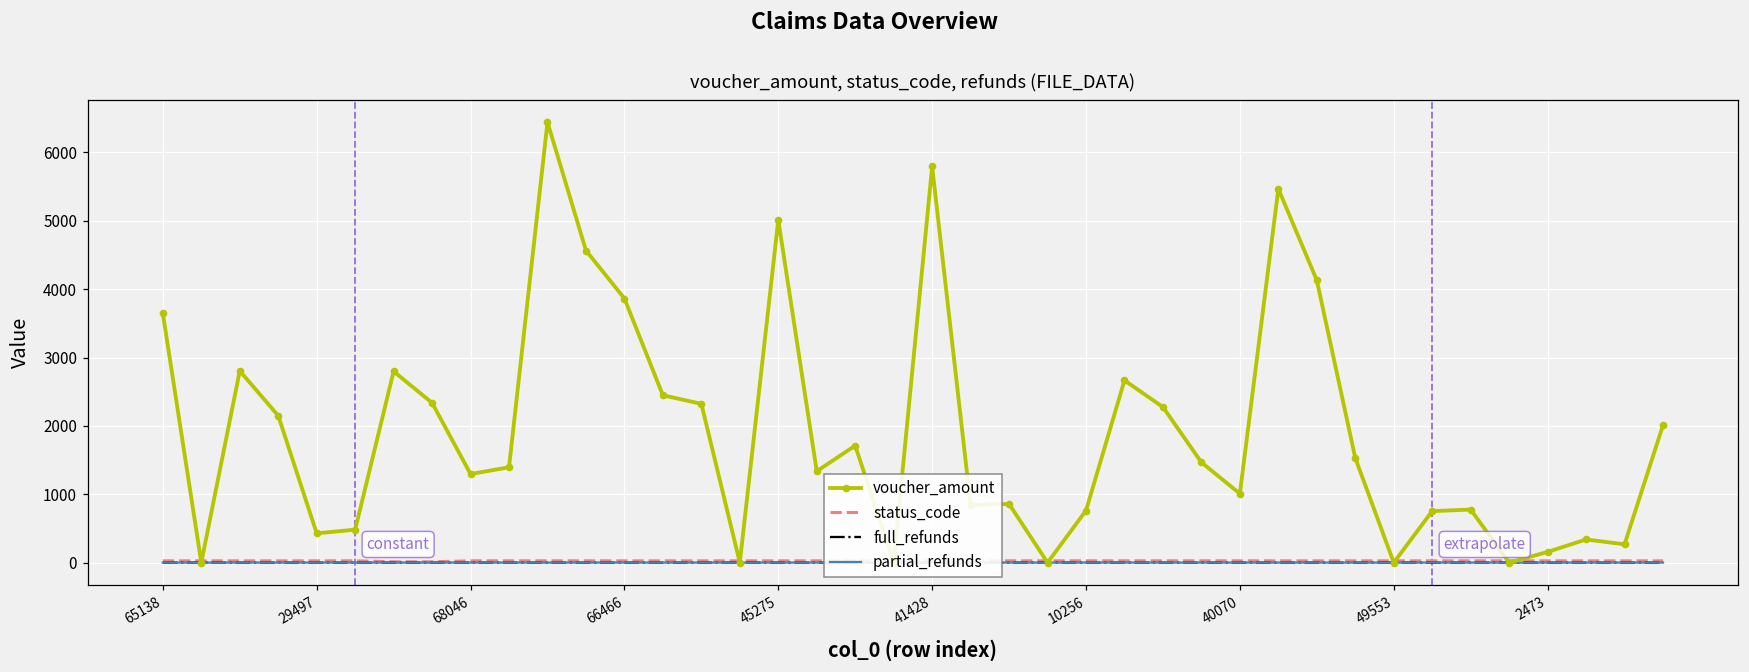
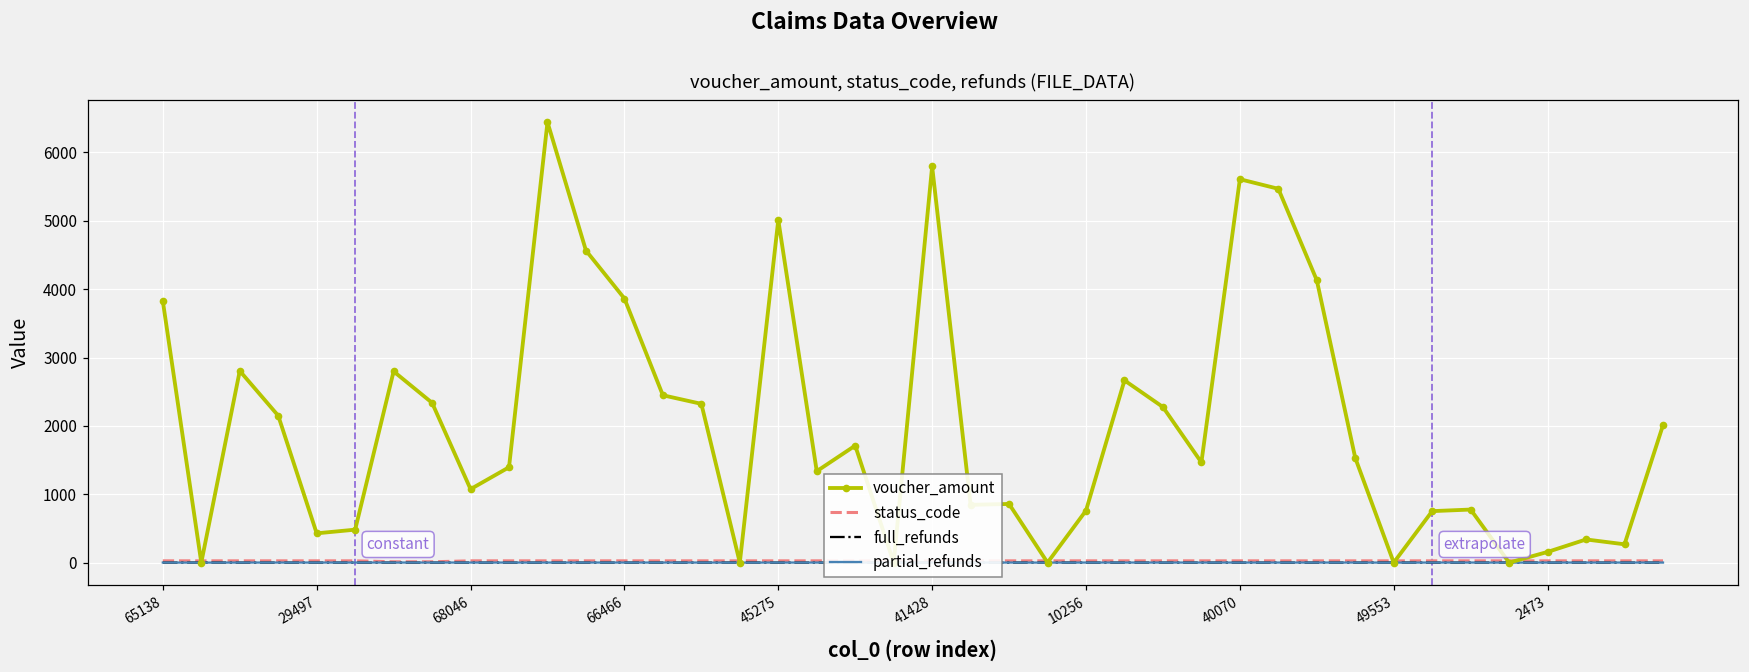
voucher_amount, 65138: 3600 -> 3800
voucher_amount, 68046: 1300 -> 1100
voucher_amount, 40070: 1000 -> 5600
